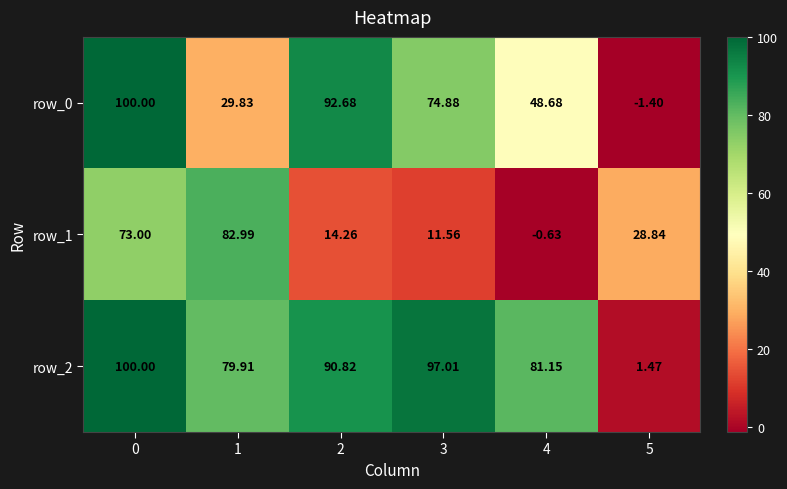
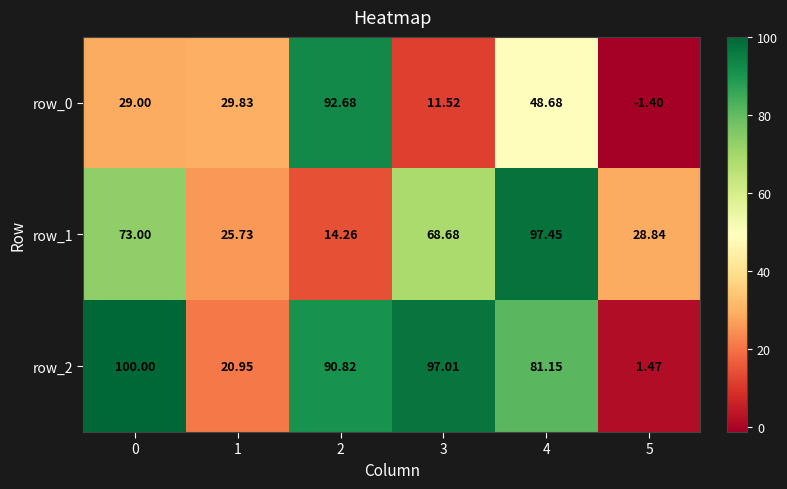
row_0, 0: 100.00 -> 29.00
row_0, 3: 74.88 -> 11.52
row_1, 1: 82.99 -> 25.73
row_1, 3: 11.56 -> 68.68
row_1, 4: -0.63 -> 97.45
row_2, 1: 79.91 -> 20.95
